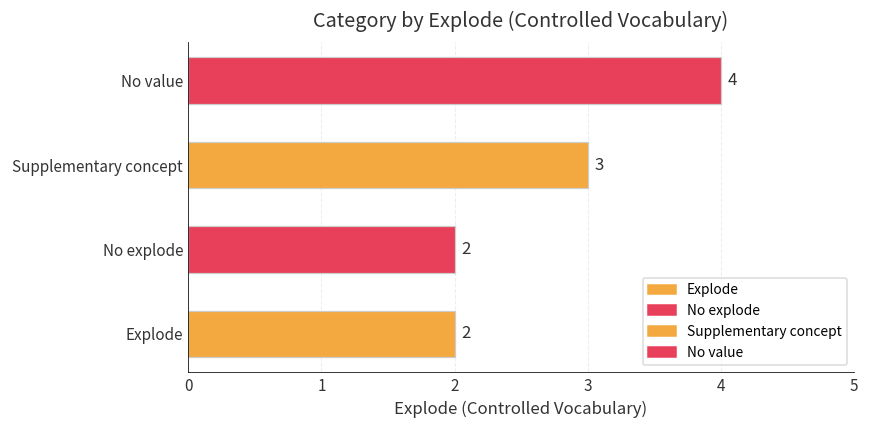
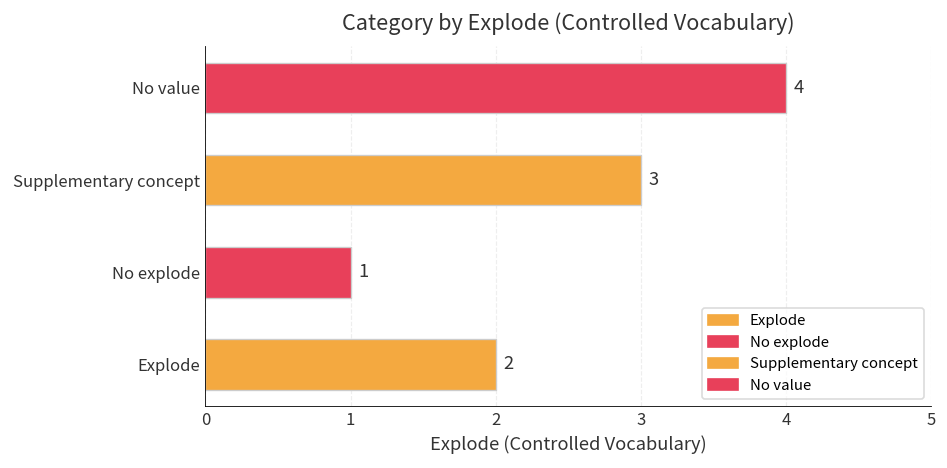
No explode: 2 -> 1
